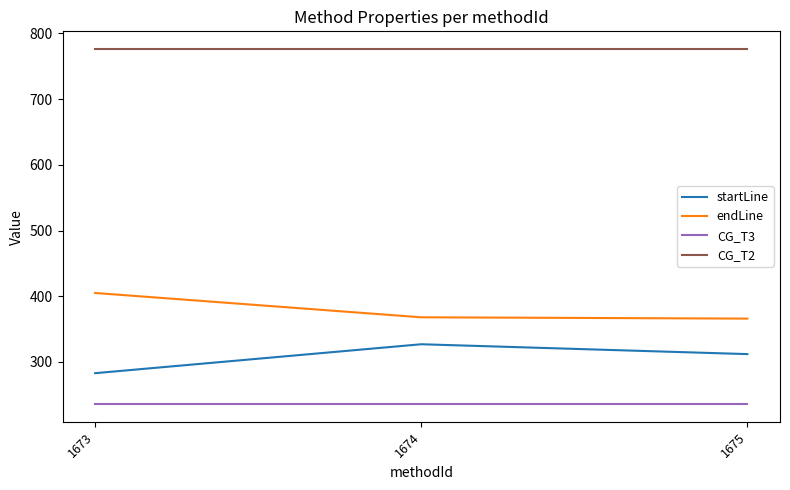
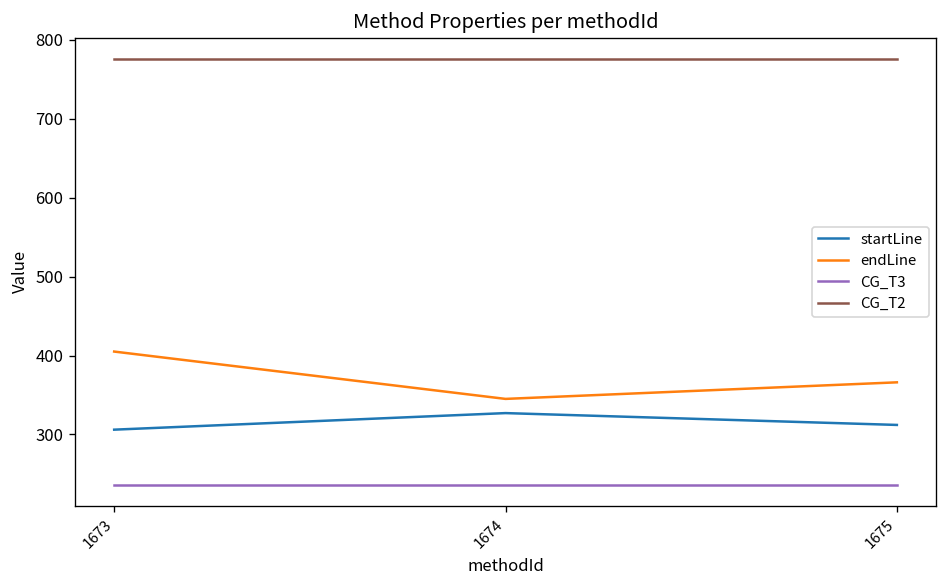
startLine, 1673: 280 -> 310
endLine, 1674: 370 -> 350
